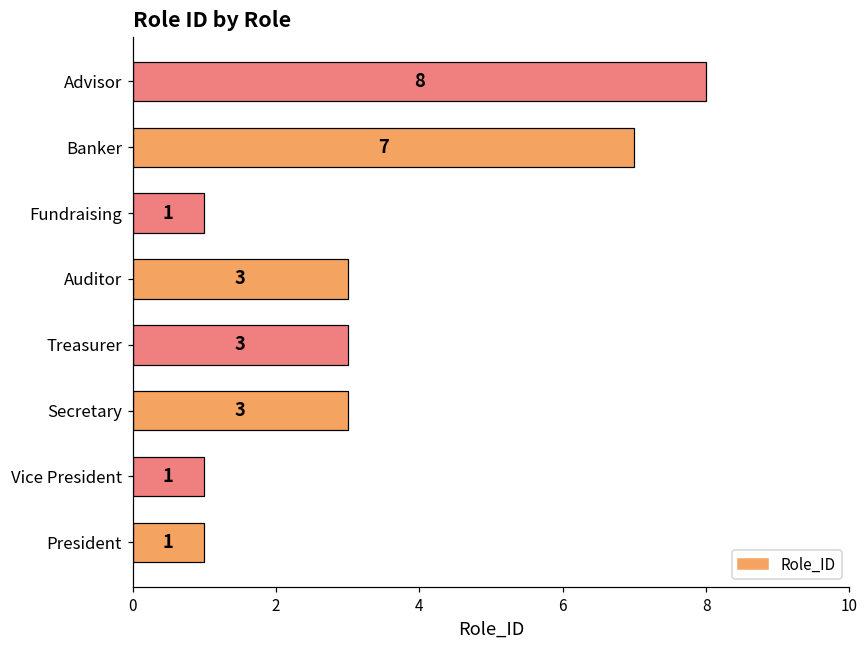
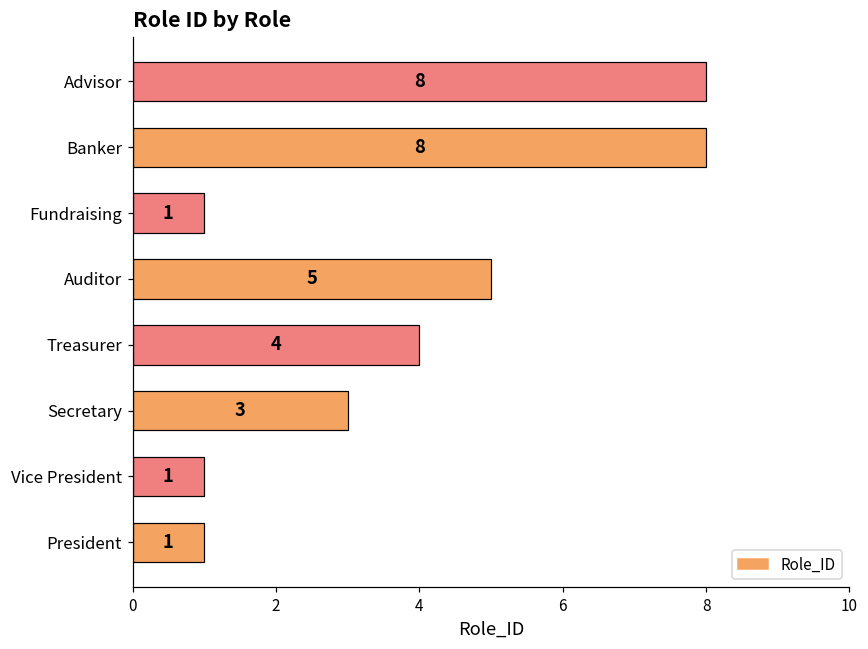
Banker: 7 -> 8
Auditor: 3 -> 5
Treasurer: 3 -> 4
